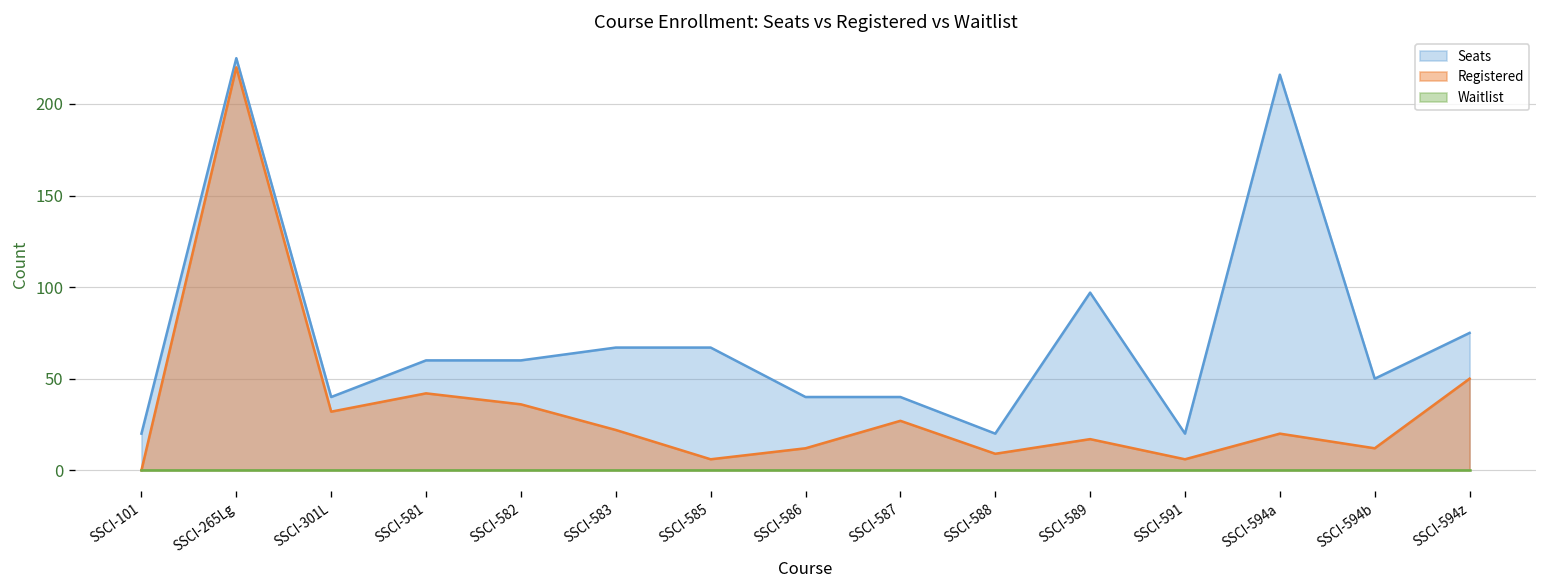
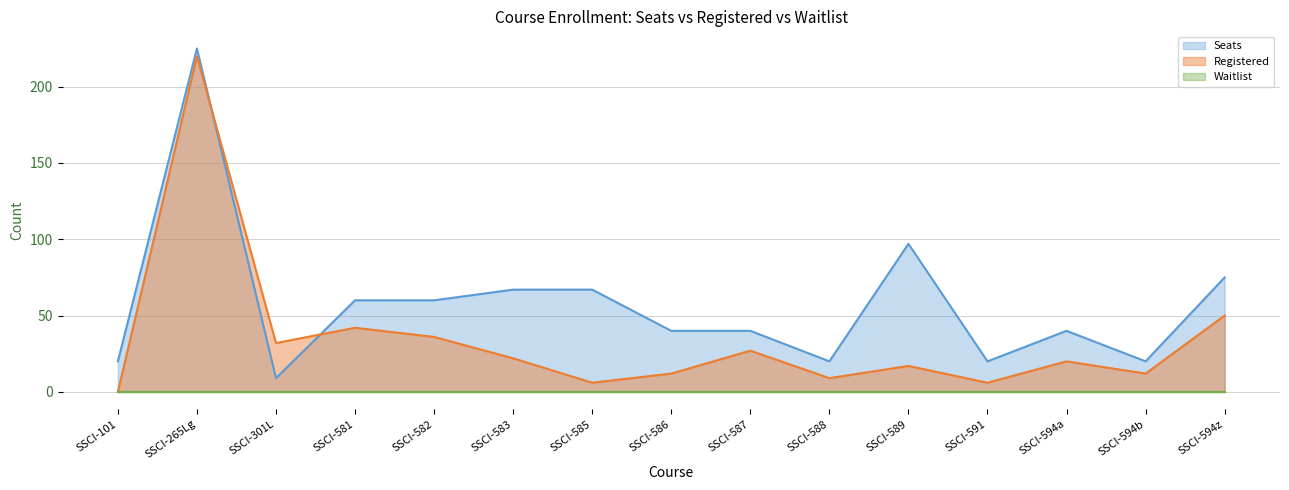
Seats, SSCI-301L: 40 -> 9
Seats, SSCI-594a: 216 -> 40
Seats, SSCI-594b: 50 -> 20
